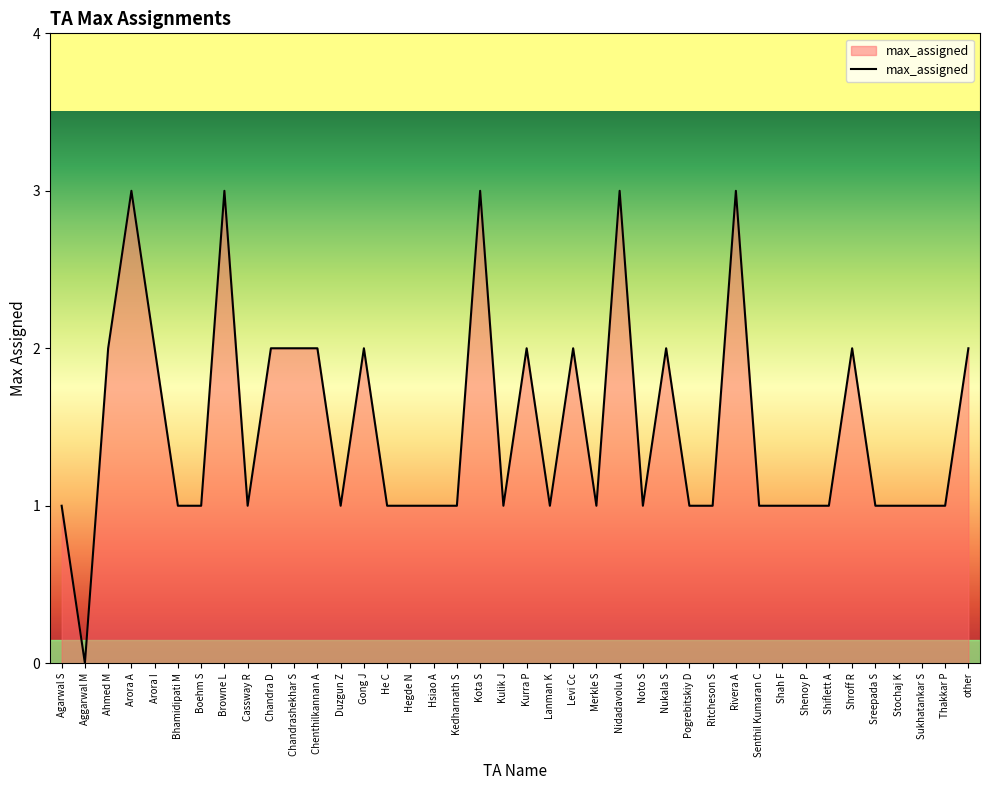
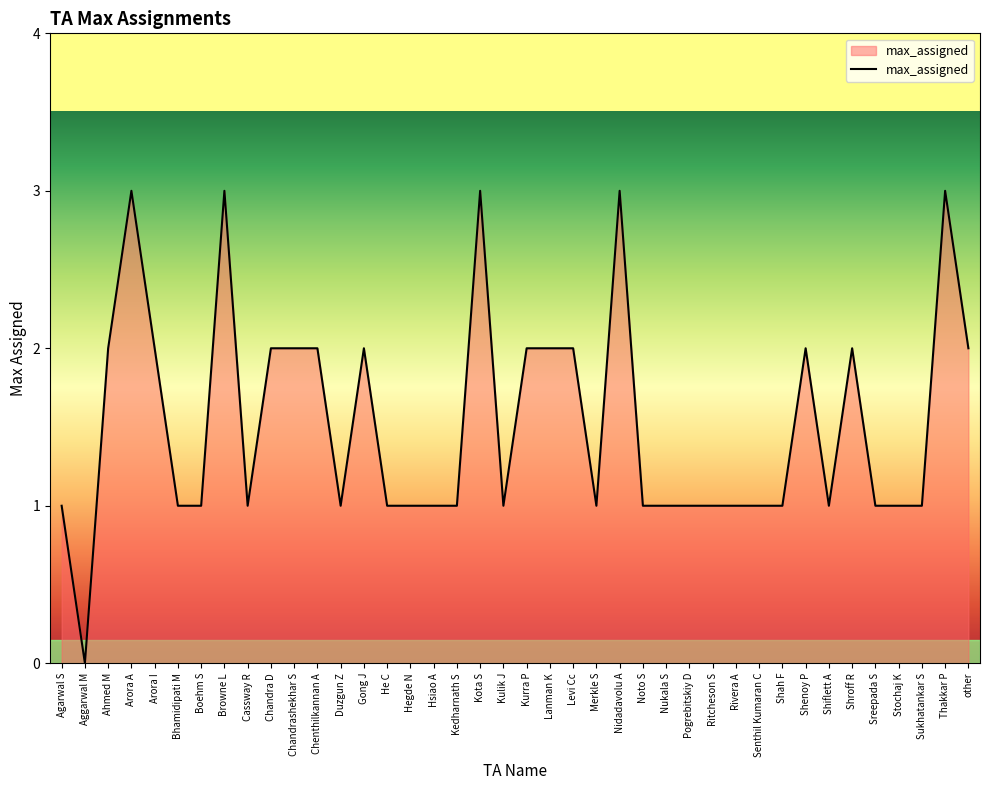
Lanman K: 1 -> 2
Nukala S: 2 -> 1
Rivera A: 3 -> 1
Shenoy P: 1 -> 2
Thakkar P: 1 -> 3
